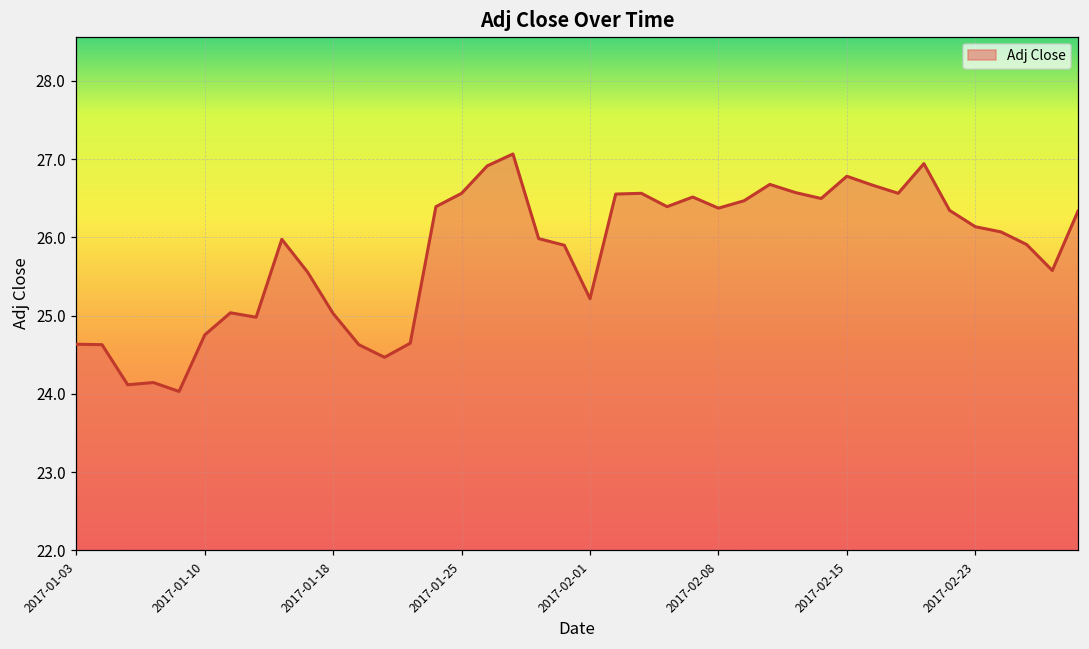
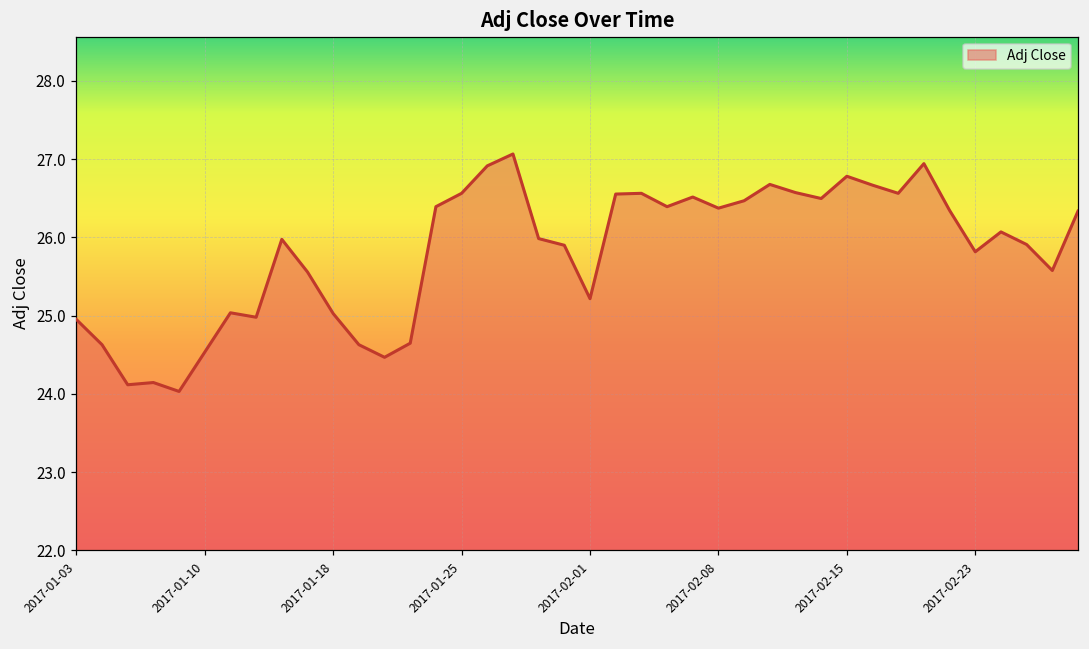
2017-01-03: 24.6 -> 25.0
2017-01-10: 24.8 -> 24.5
2017-02-23: 26.1 -> 25.8
